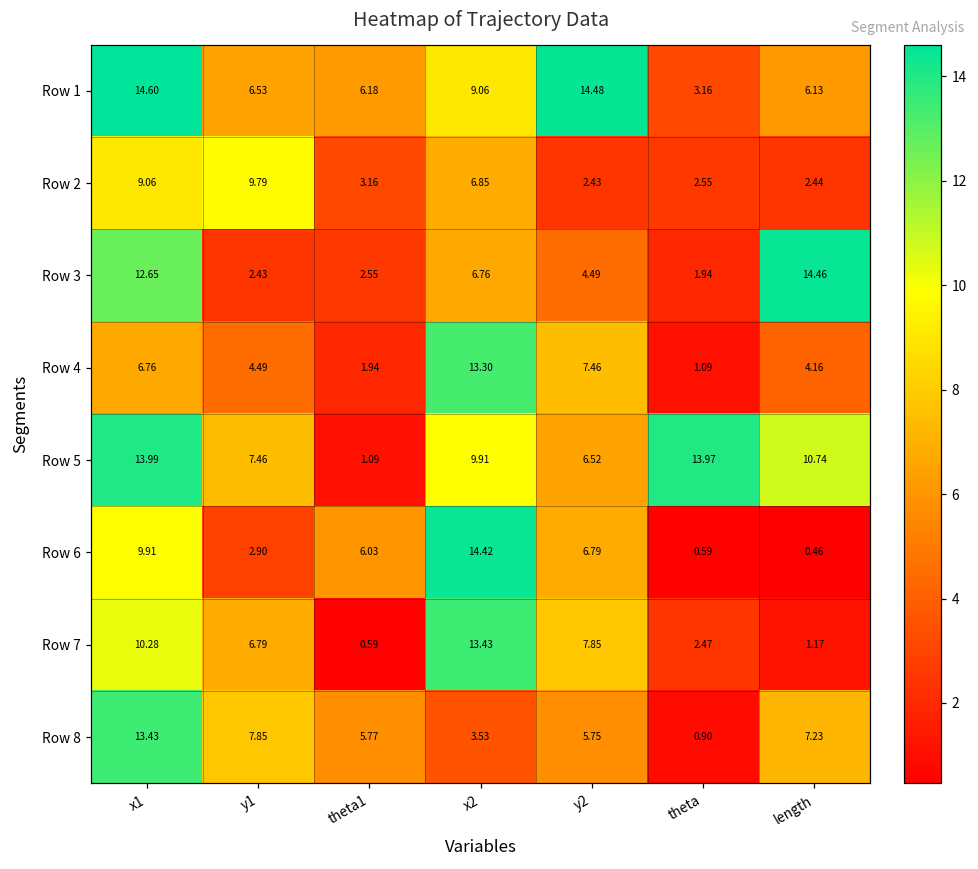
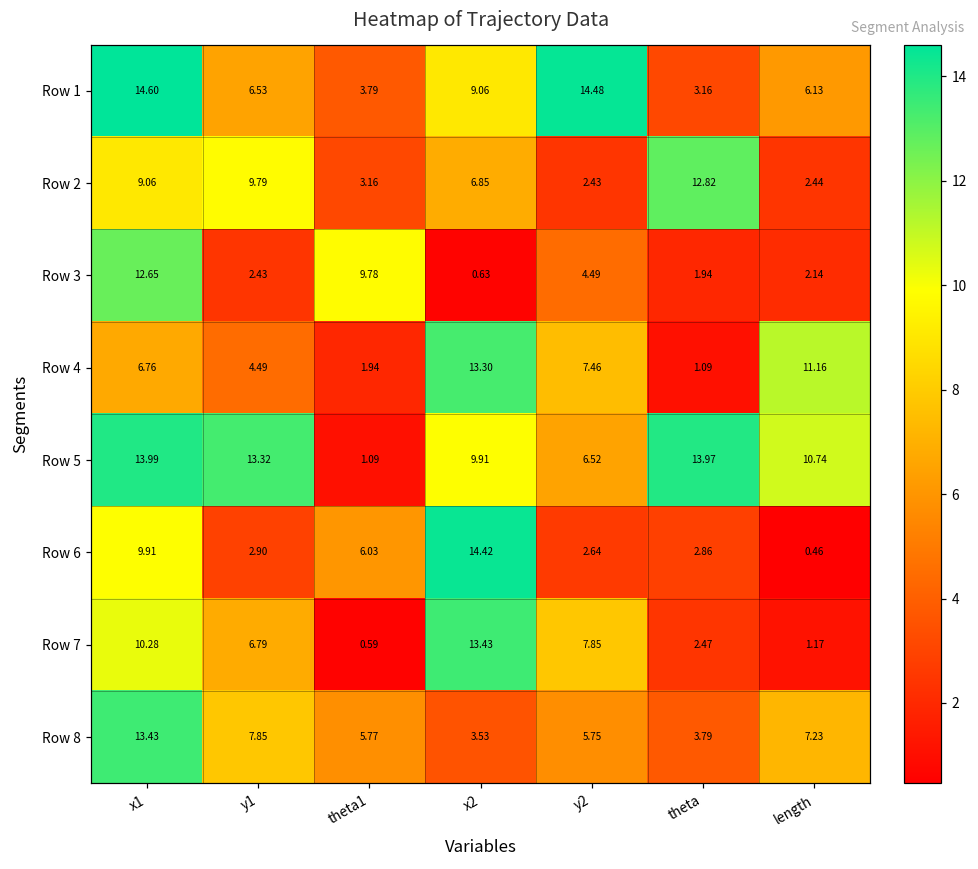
Row 1, theta1: 6.18 -> 3.79
Row 2, theta: 2.55 -> 12.82
Row 3, theta1: 2.55 -> 9.78
Row 3, x2: 6.76 -> 0.63
Row 3, length: 14.46 -> 2.14
Row 4, length: 4.16 -> 11.16
Row 5, y1: 7.46 -> 13.32
Row 6, y2: 6.79 -> 2.64
Row 6, theta: 0.59 -> 2.86
Row 8, theta: 0.90 -> 3.79
